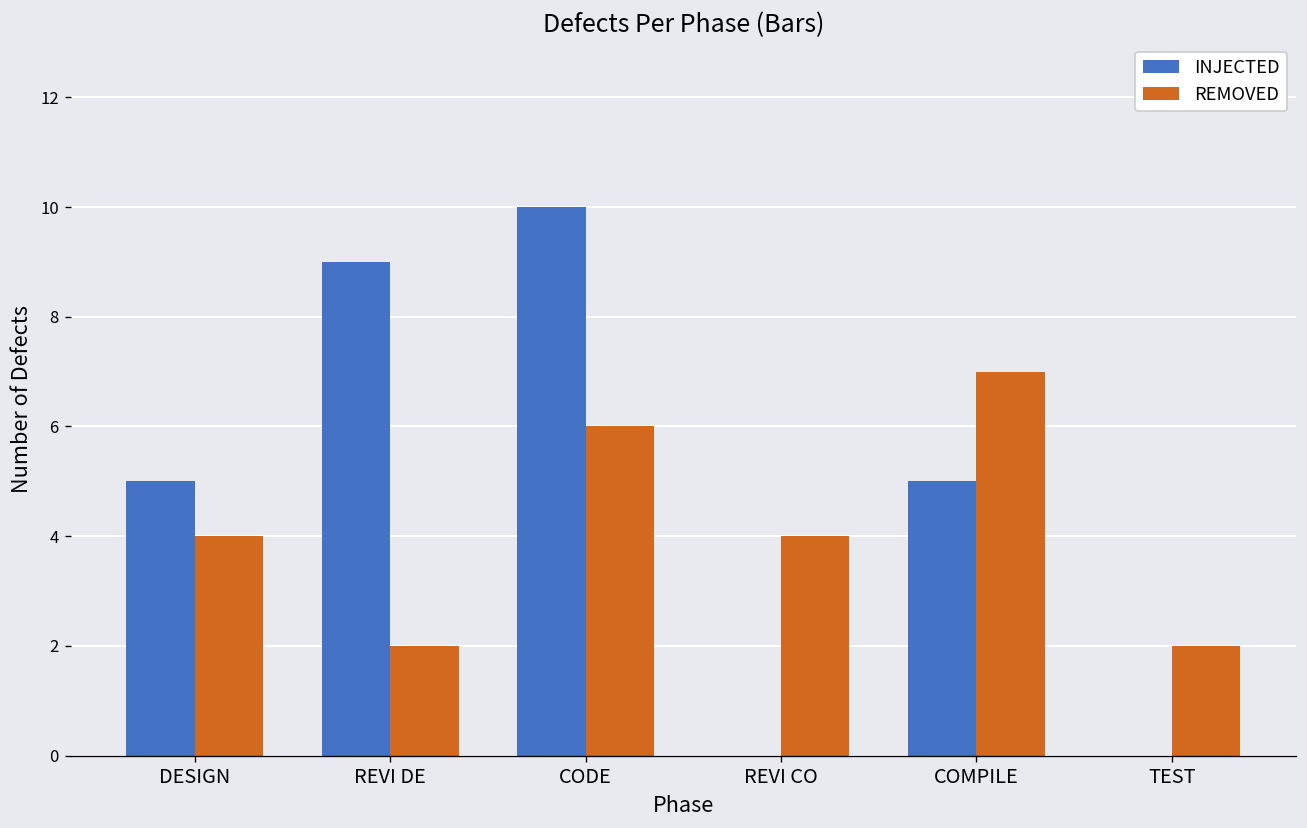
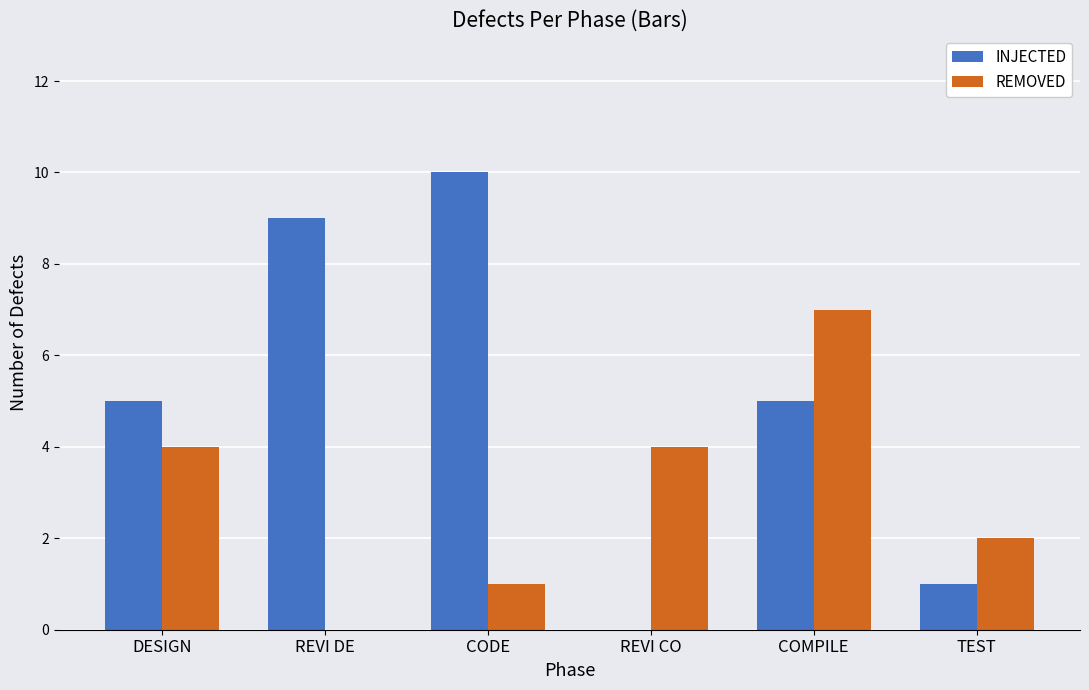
REMOVED, REVI DE: 2 -> 0
REMOVED, CODE: 6 -> 1
INJECTED, TEST: 0 -> 1
